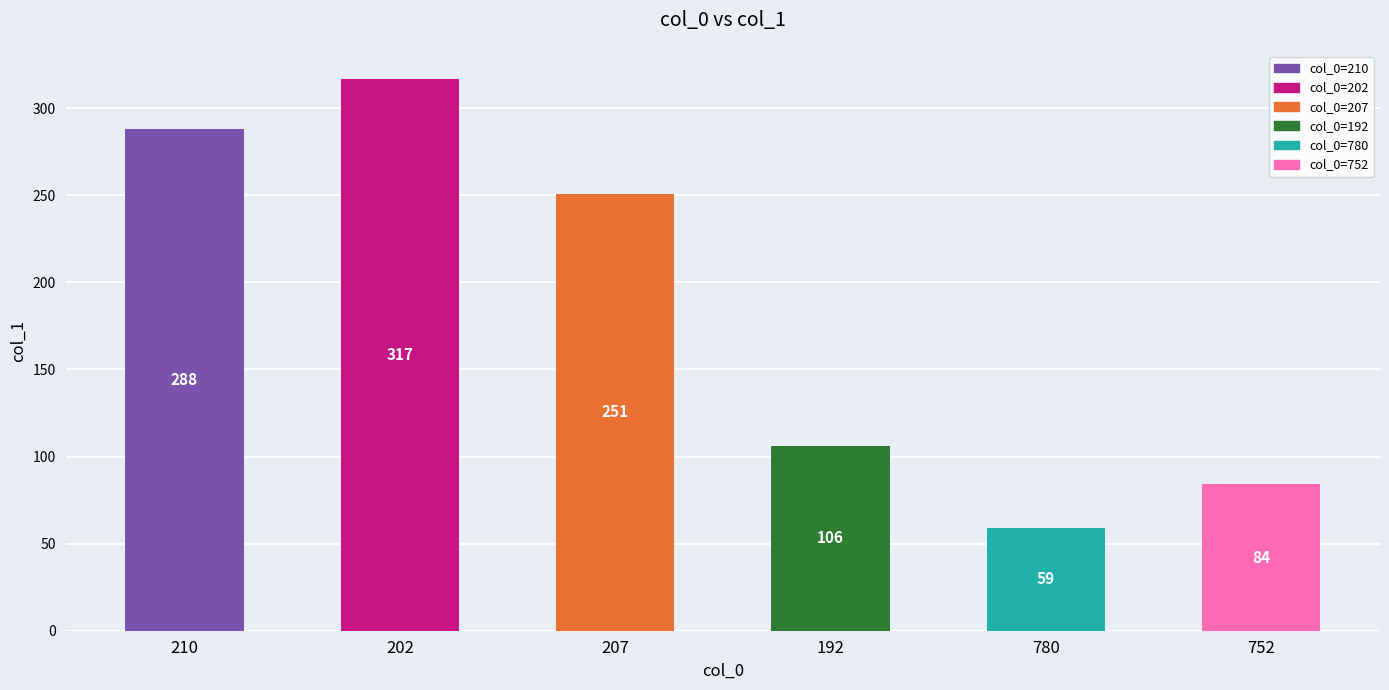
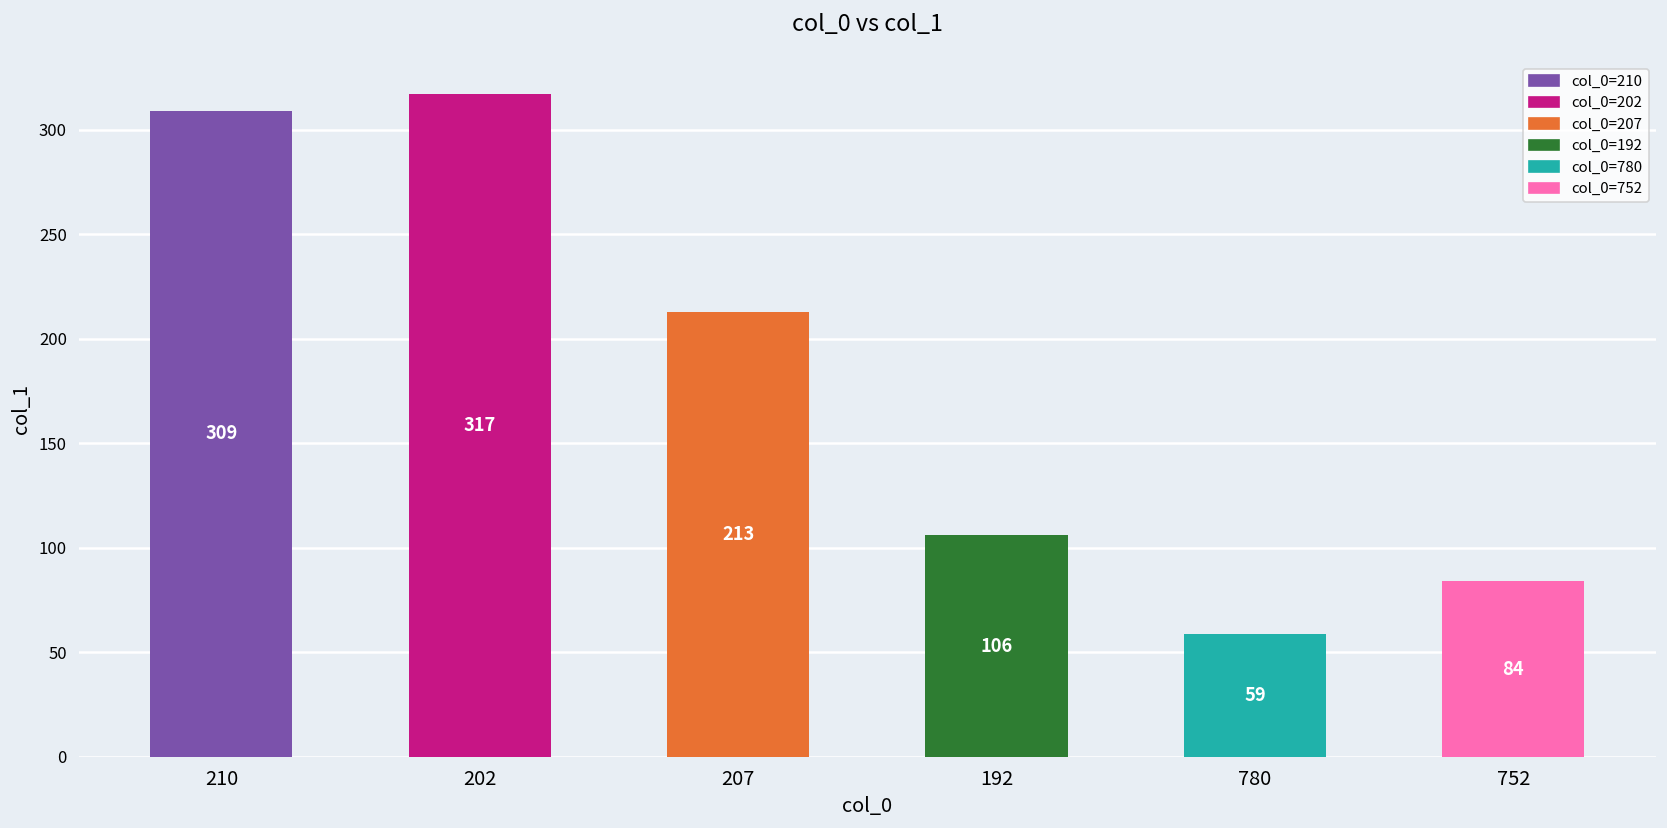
210: 288 -> 309
207: 251 -> 213
